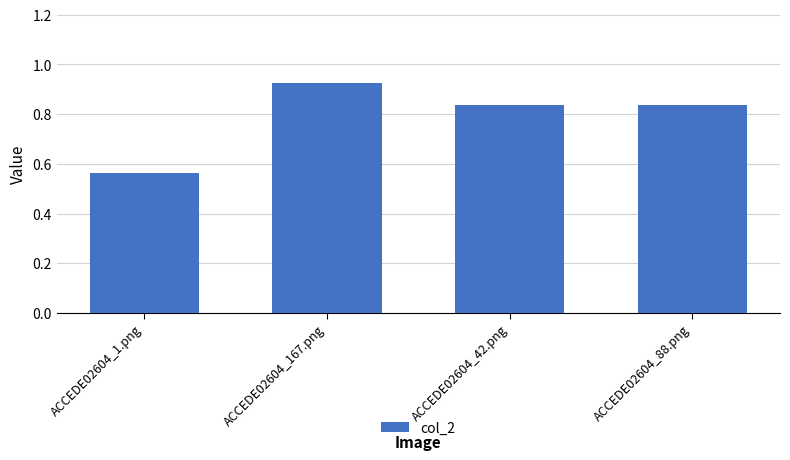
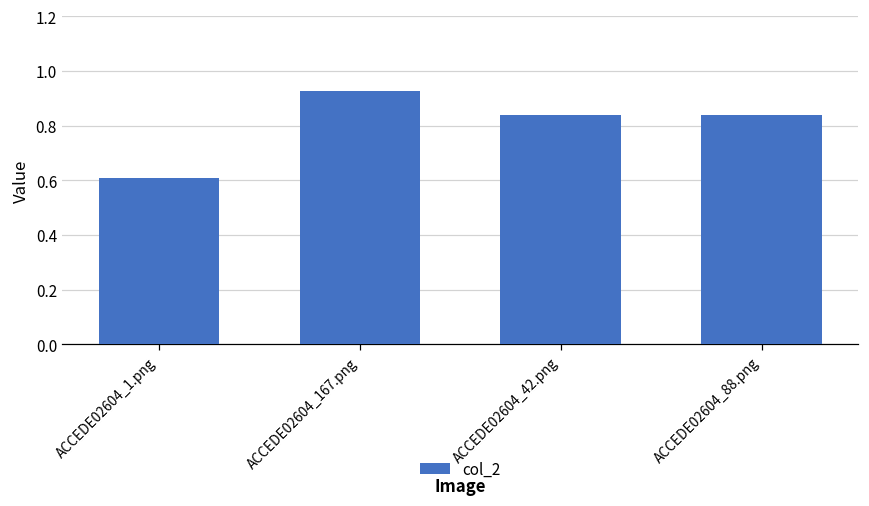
ACCEDE02604_1.png: 0.56 -> 0.61
